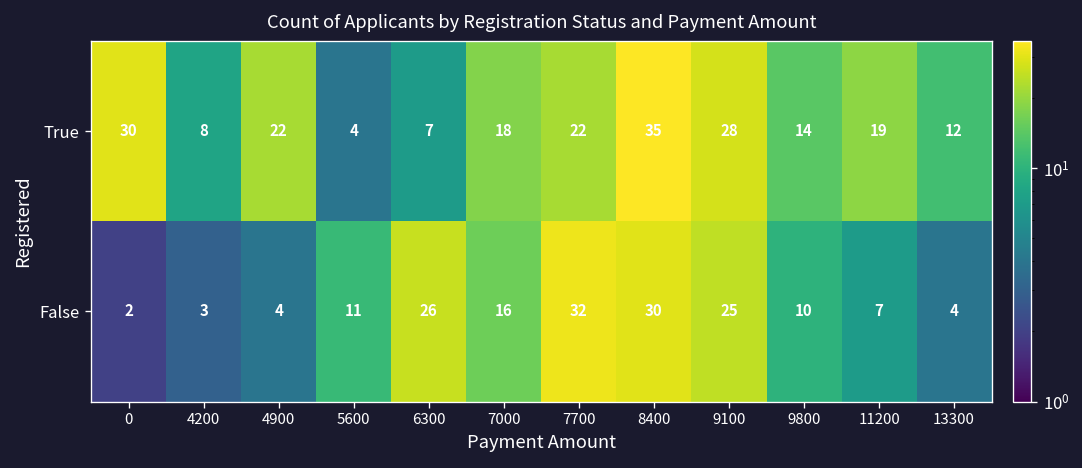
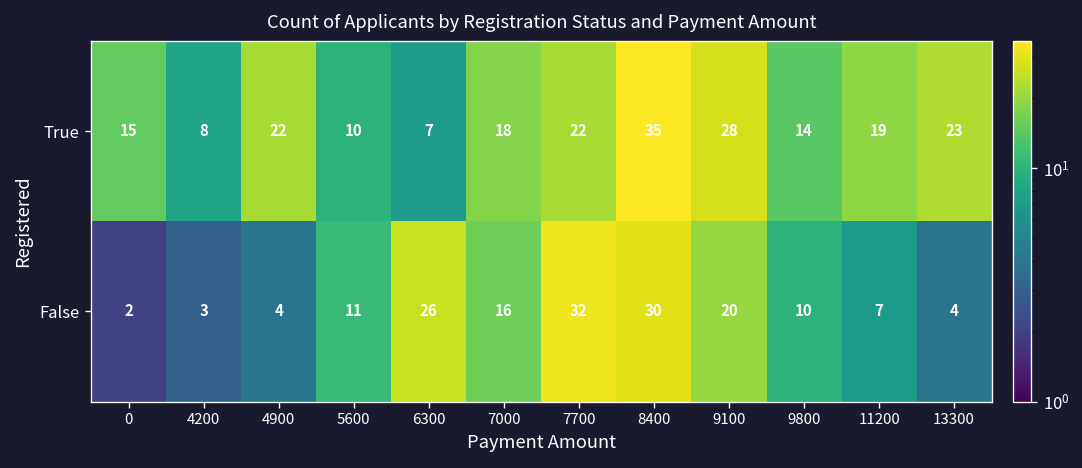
True, 0: 30 -> 15
True, 5600: 4 -> 10
True, 13300: 12 -> 23
False, 9100: 25 -> 20
